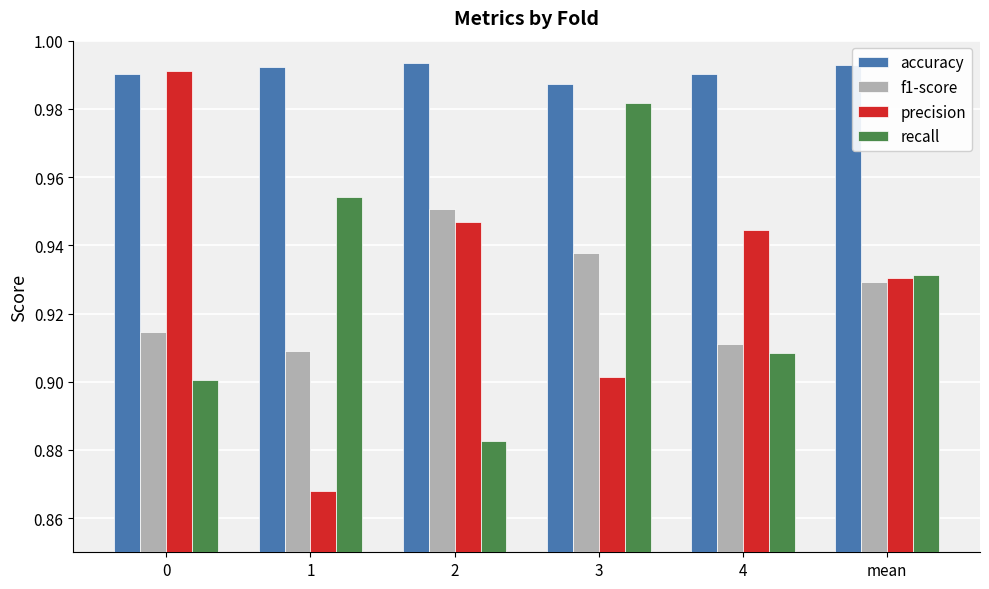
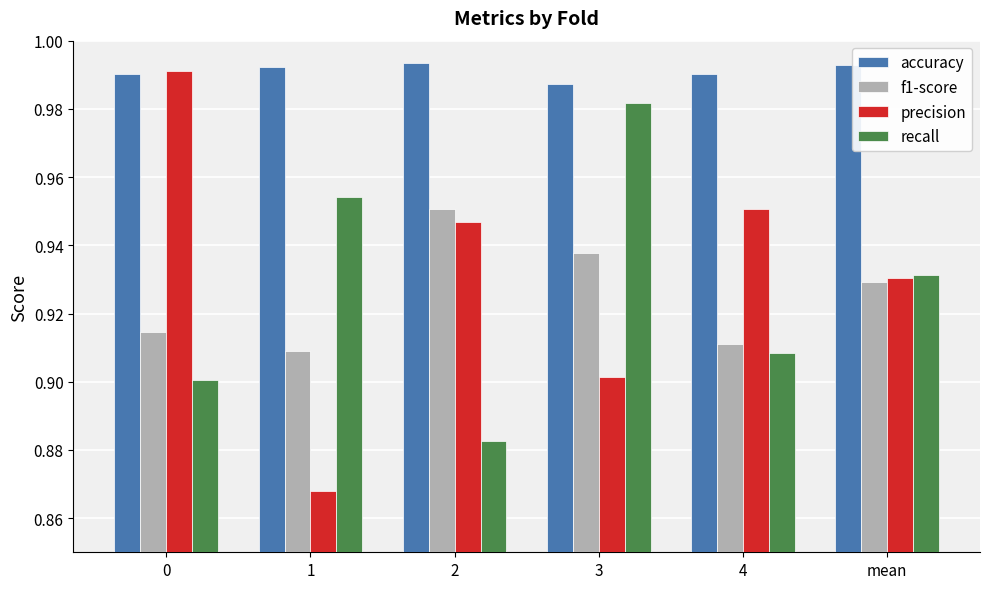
precision, 4: 0.944 -> 0.951
